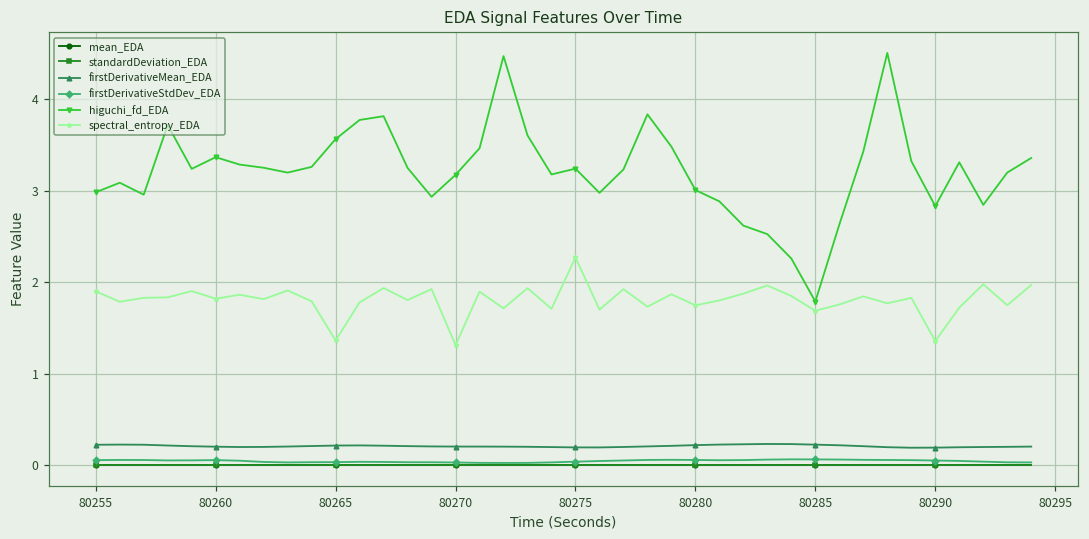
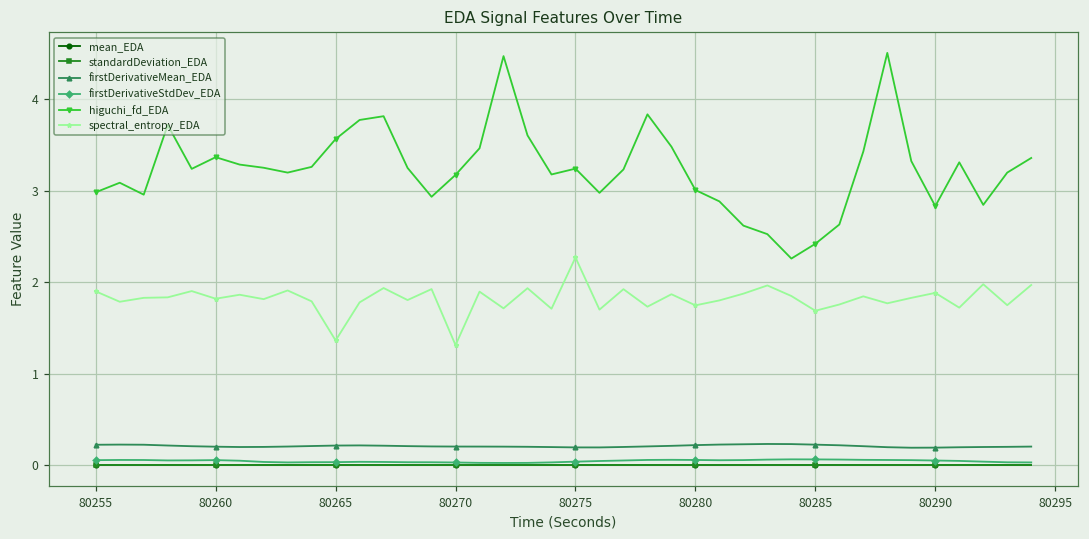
higuchi_fd_EDA, 80285: 1.8 -> 2.4
spectral_entropy_EDA, 80290: 1.4 -> 1.9
